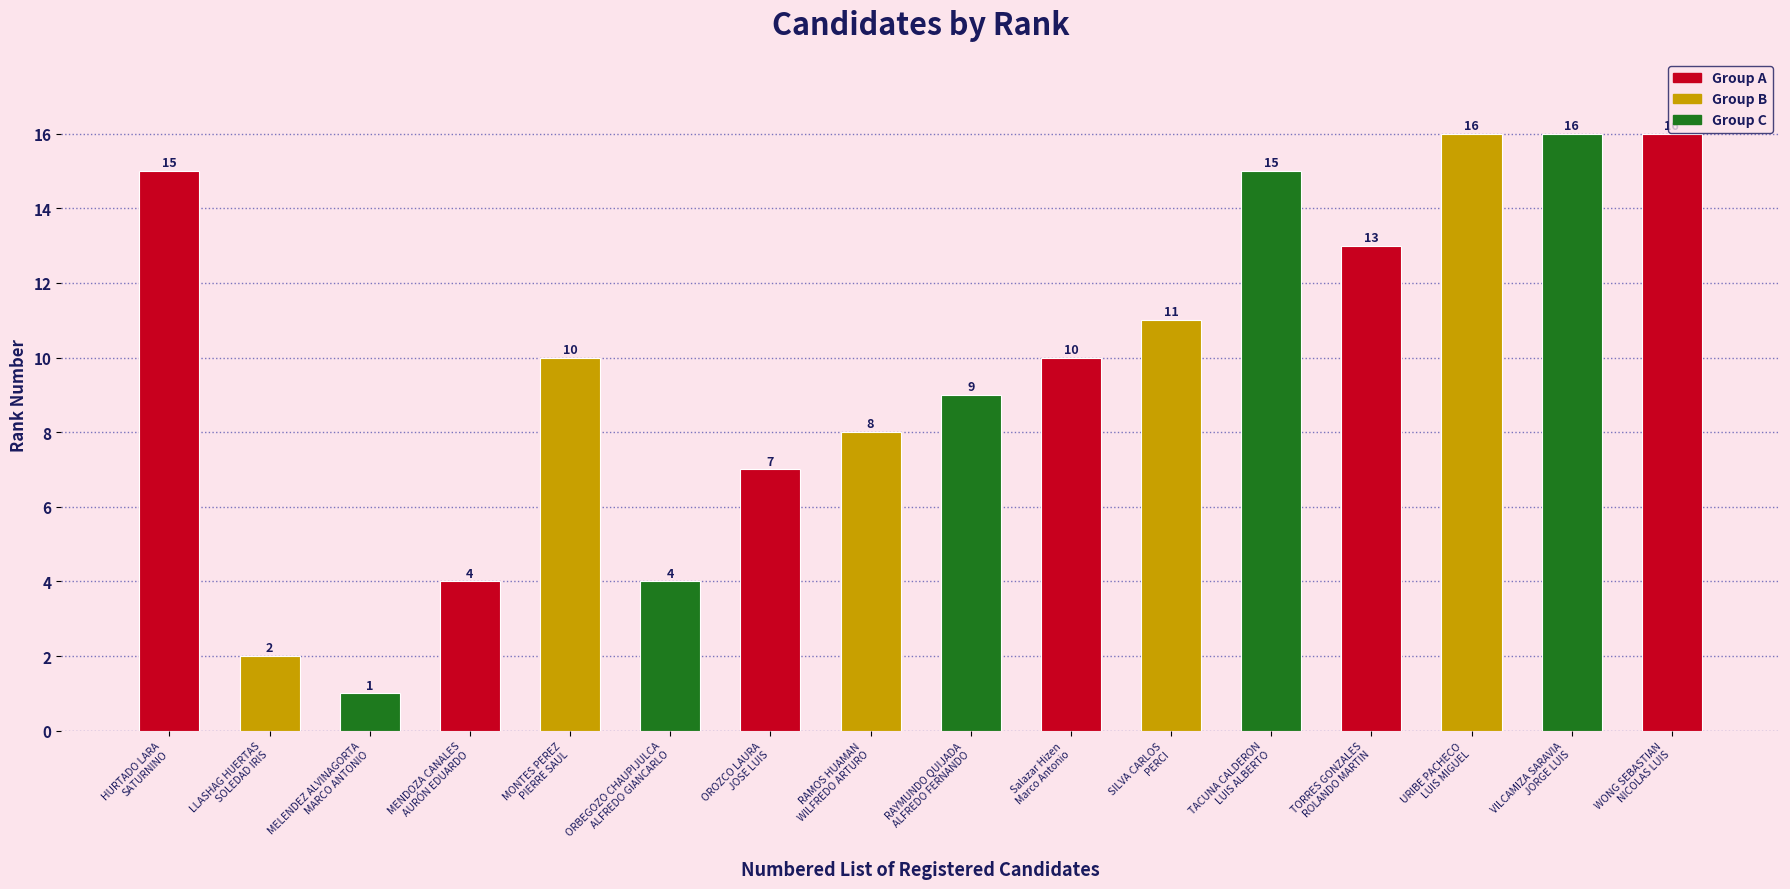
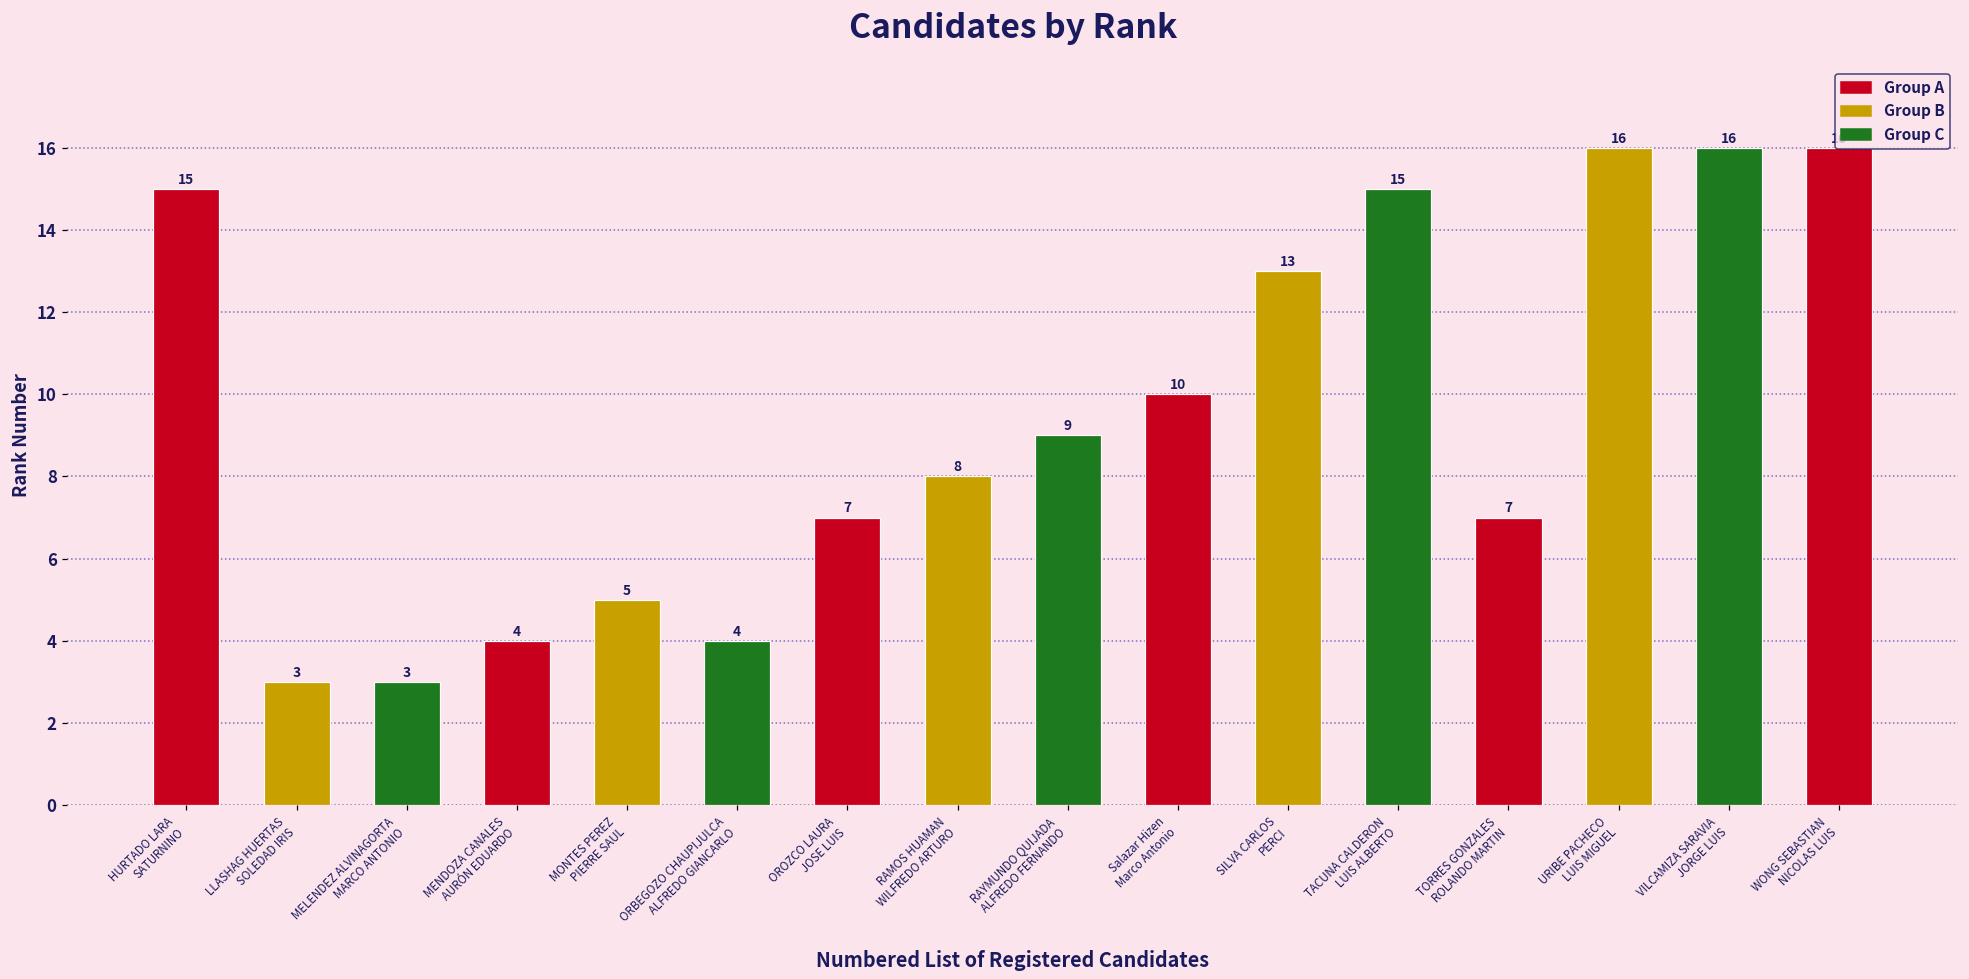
LLASHAG HUERTAS SOLEDAD IRIS: 2 -> 3
MELENDEZ ALVINAGORTA MARCO ANTONIO: 1 -> 3
MONTES PEREZ PIERRE SAUL: 10 -> 5
SILVA CARLOS PERCI: 11 -> 13
TORRES GONZALES ROLANDO MARTIN: 13 -> 7
